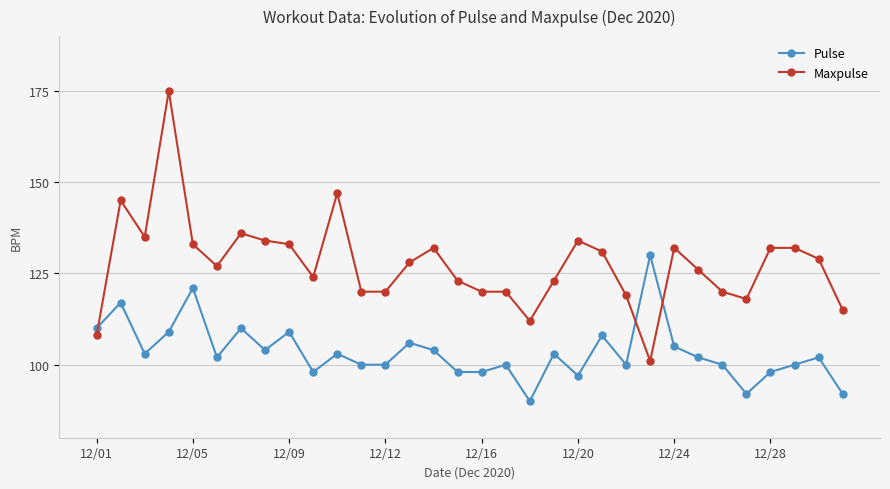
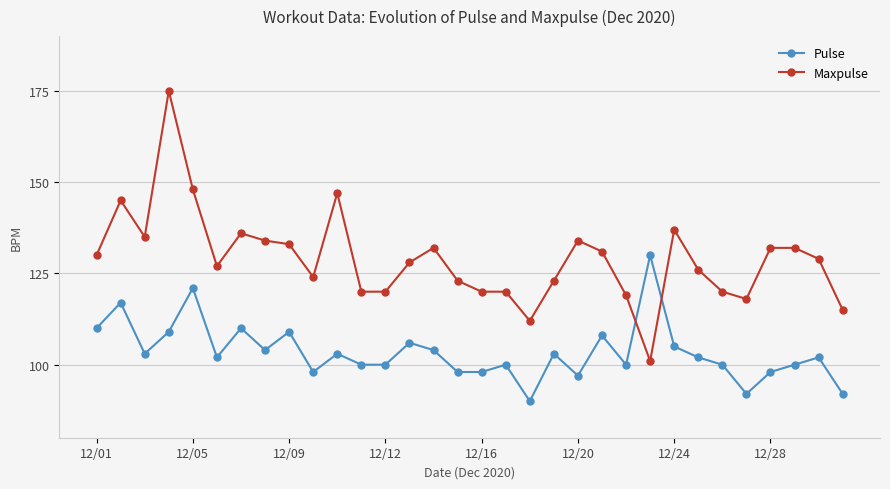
Maxpulse, 12/01: 108 -> 130
Maxpulse, 12/05: 133 -> 148
Maxpulse, 12/24: 132 -> 137
